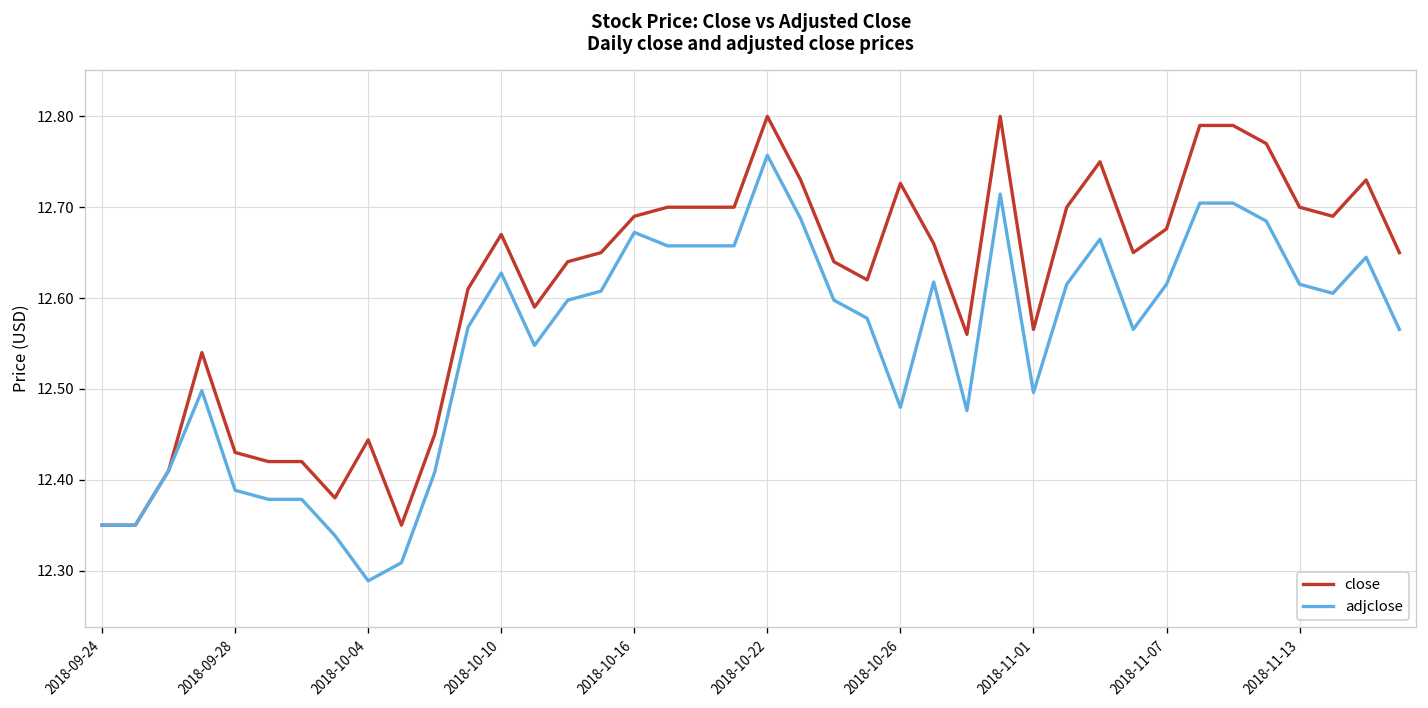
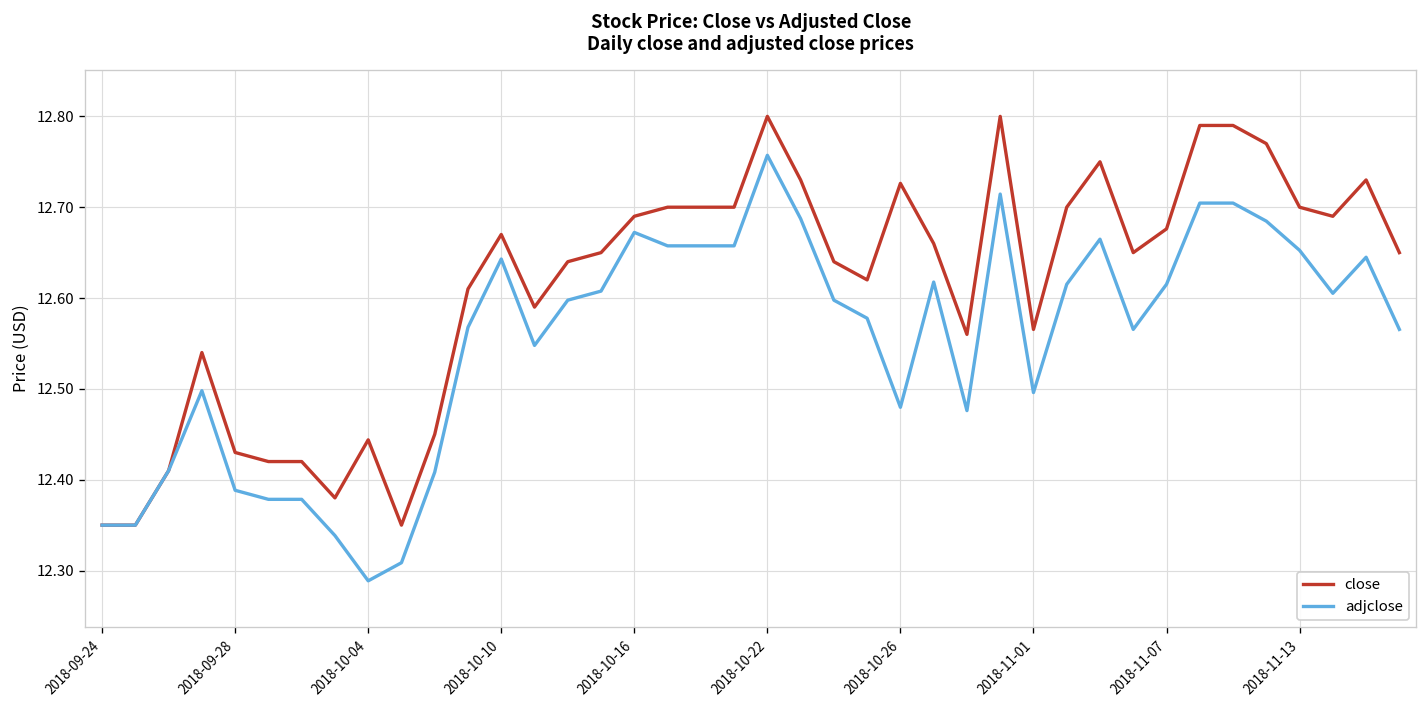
adjclose, 2018-10-10: 12.63 -> 12.64
adjclose, 2018-11-13: 12.62 -> 12.65
